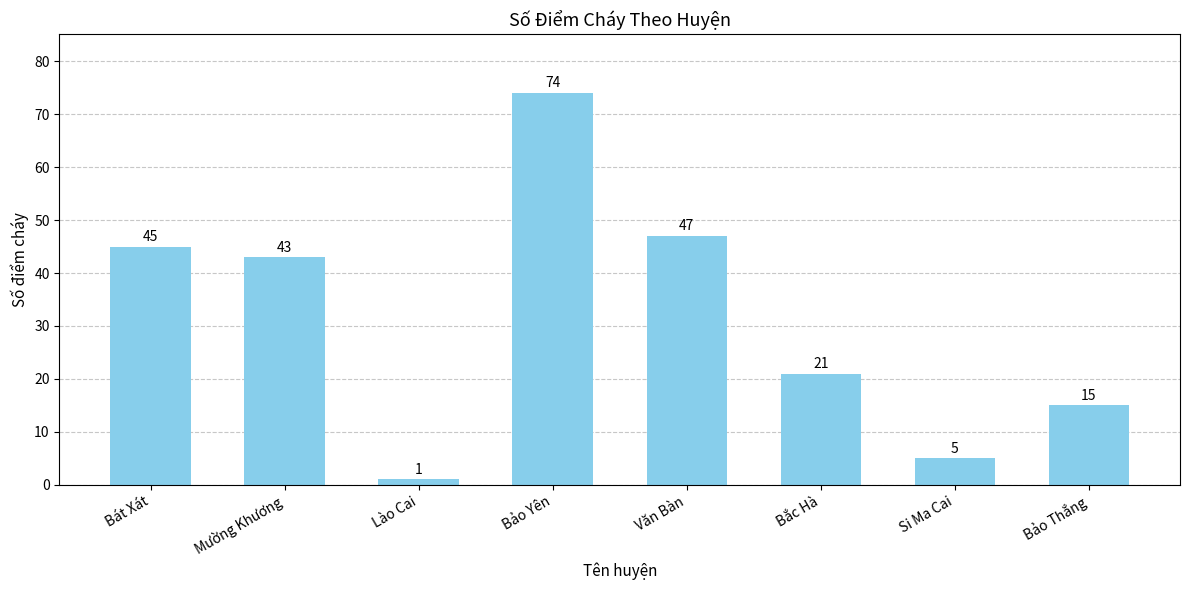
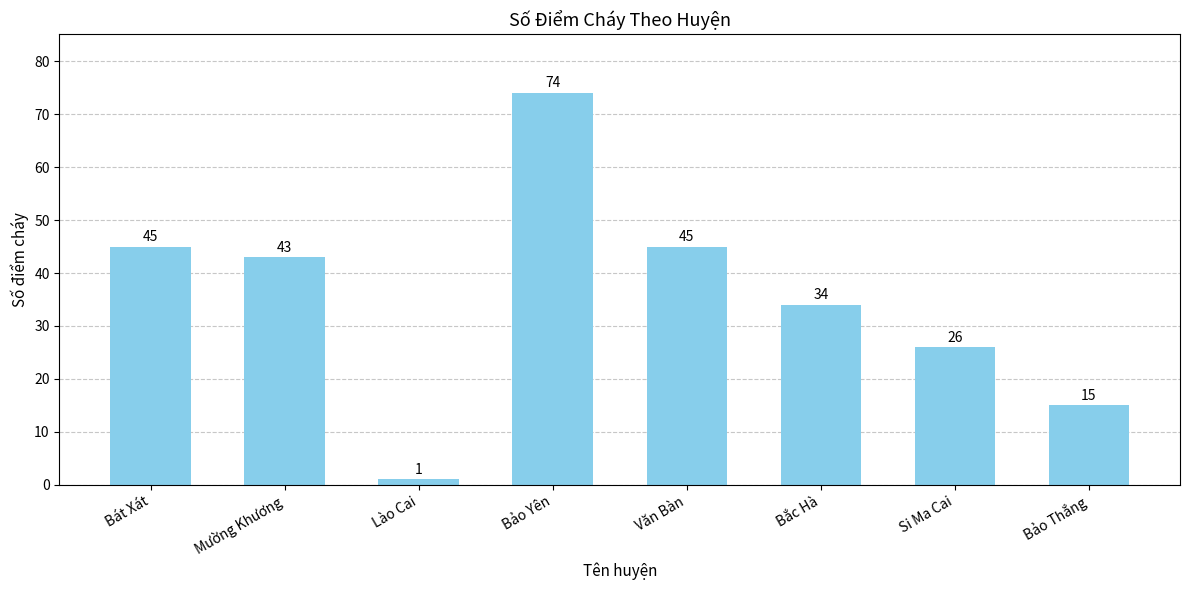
Văn Bàn: 47 -> 45
Bắc Hà: 21 -> 34
Si Ma Cai: 5 -> 26
